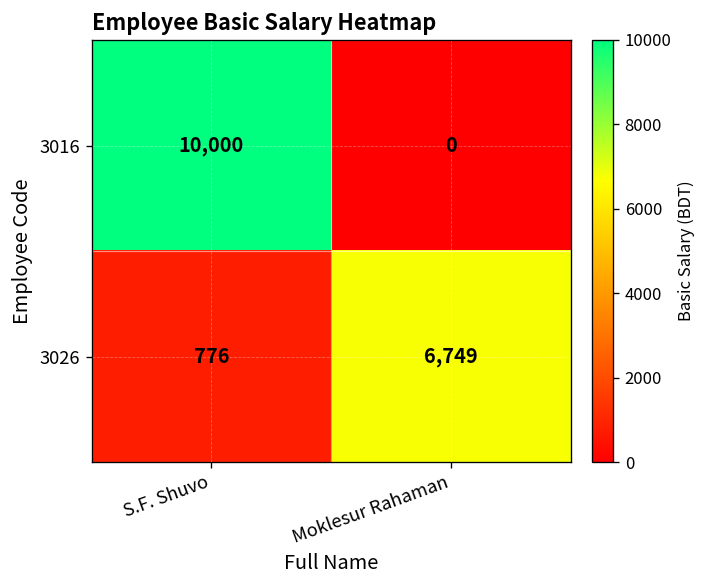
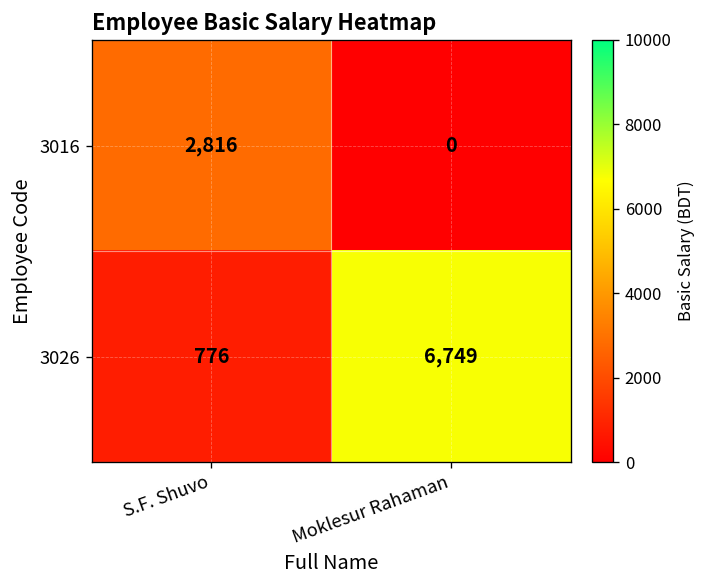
3016, S.F. Shuvo: 10,000 -> 2,816
